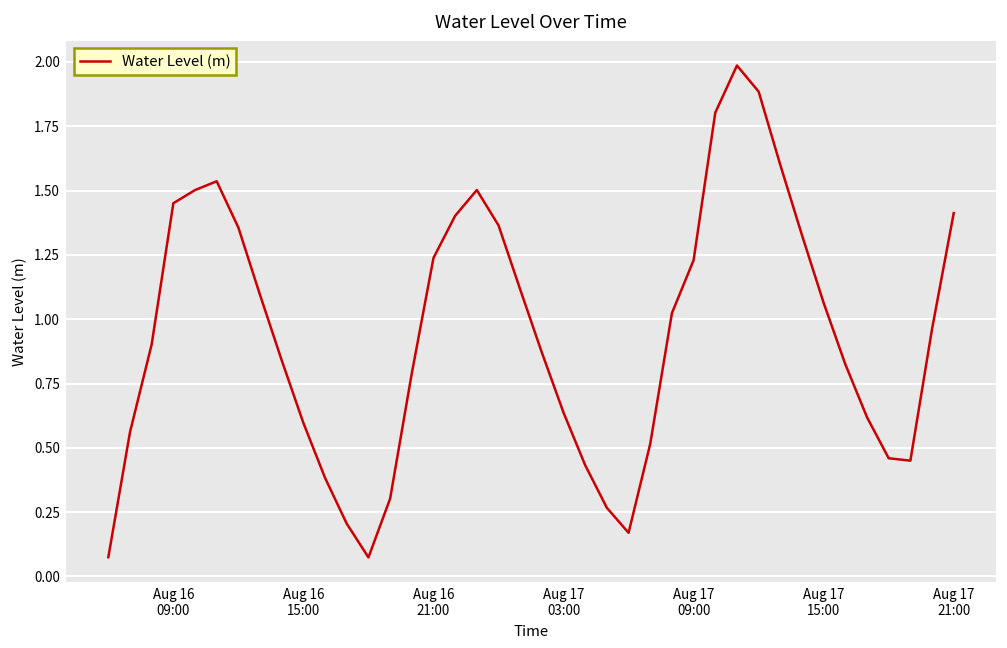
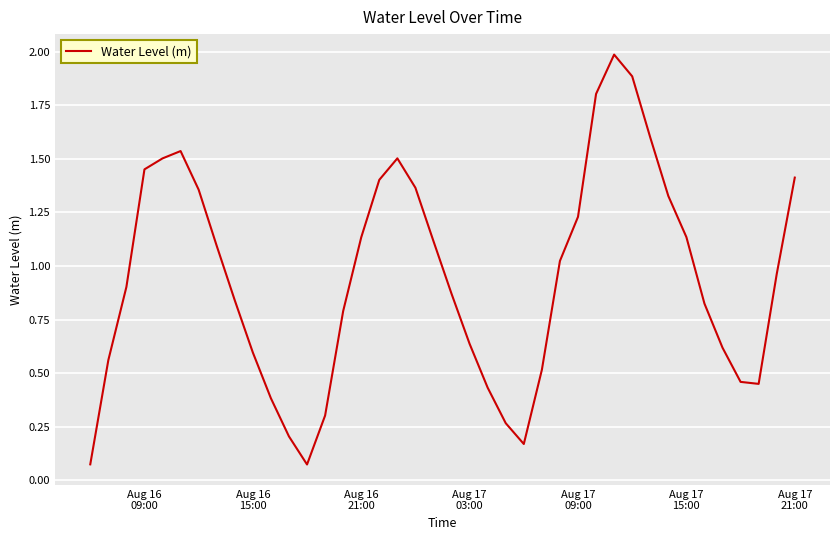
Aug 16 21:00: 1.24 -> 1.13
Aug 17 15:00: 1.06 -> 1.13
